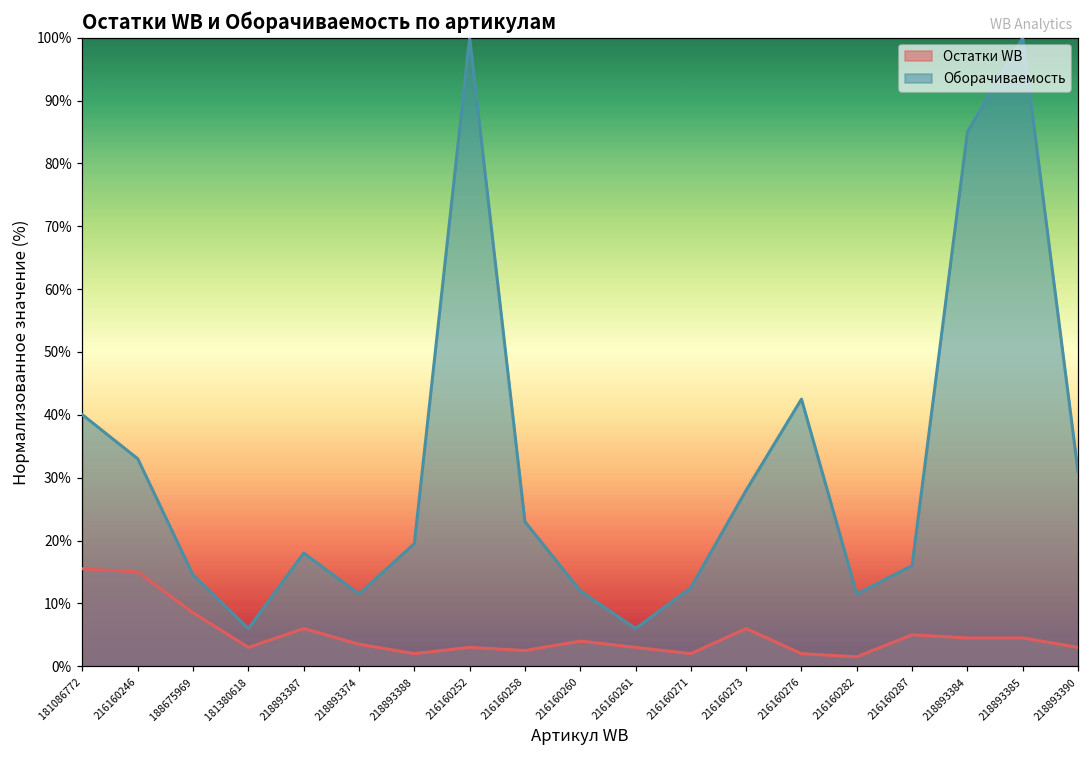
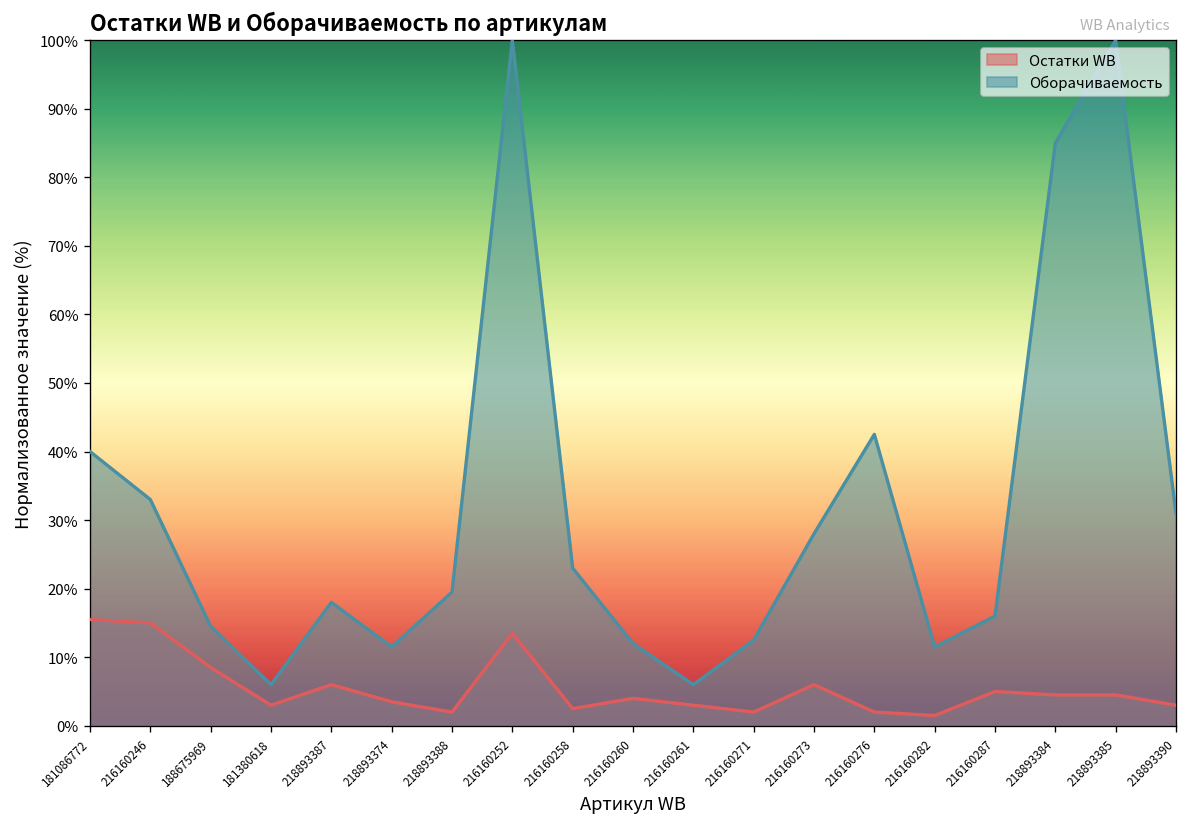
Остатки WB, 216160252: 3% -> 14%
